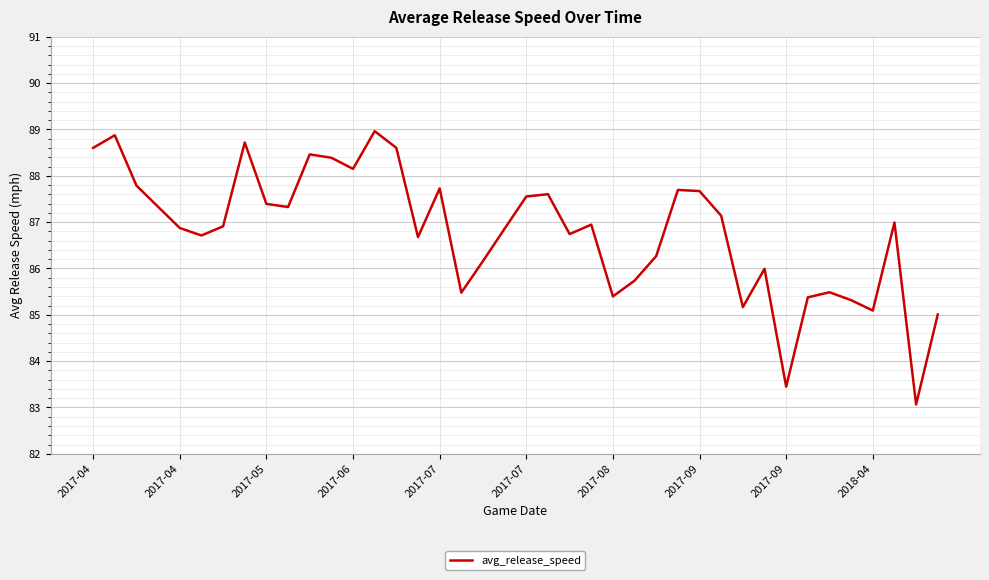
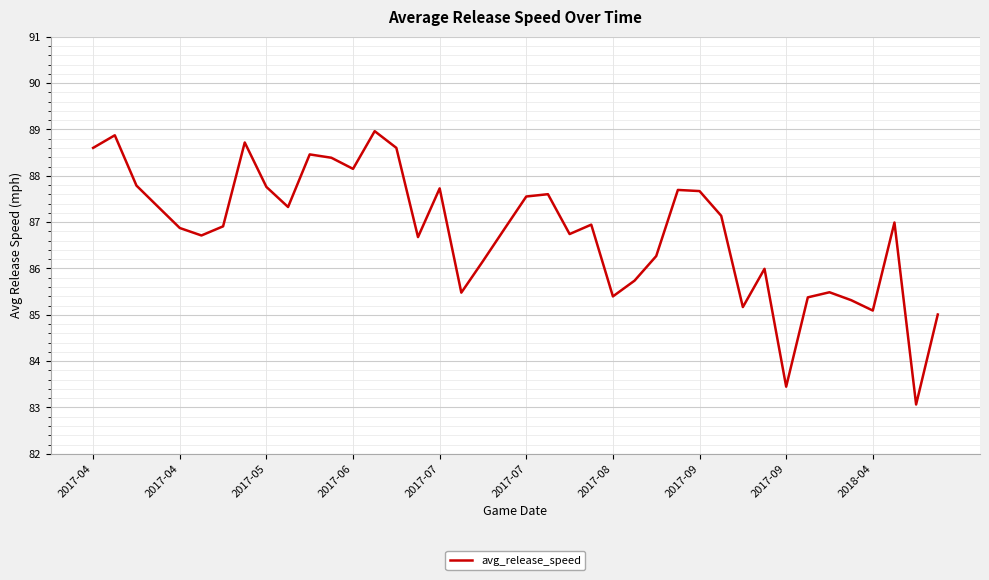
2017-05: 87.4 -> 87.8
